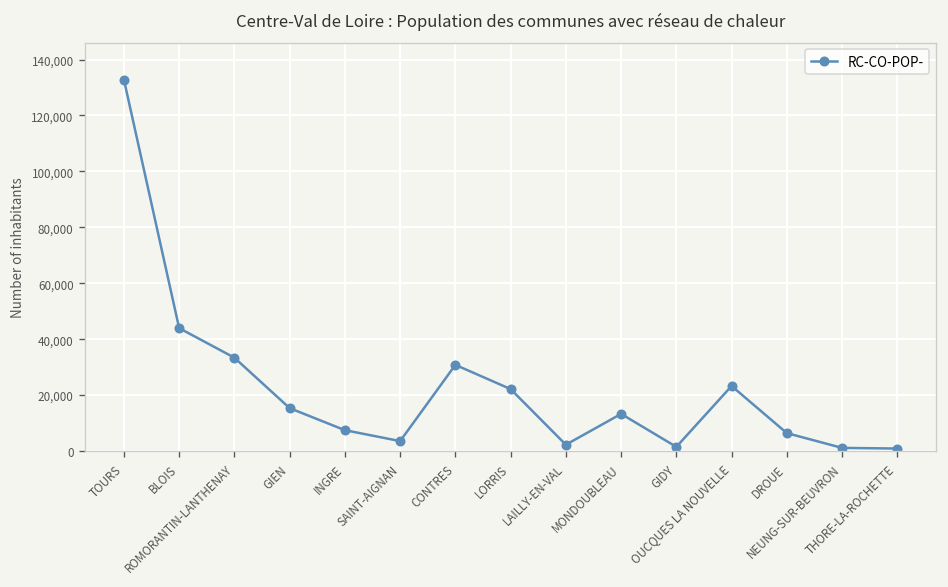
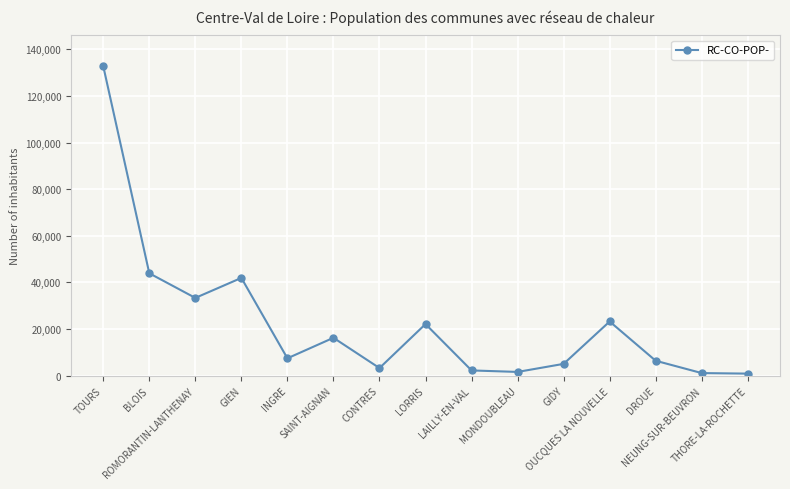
GIEN: 15,000 -> 42,000
SAINT-AIGNAN: 4,000 -> 16,000
CONTRES: 31,000 -> 3,000
MONDOUBLEAU: 13,000 -> 2,000
GIDY: 1,000 -> 5,000
